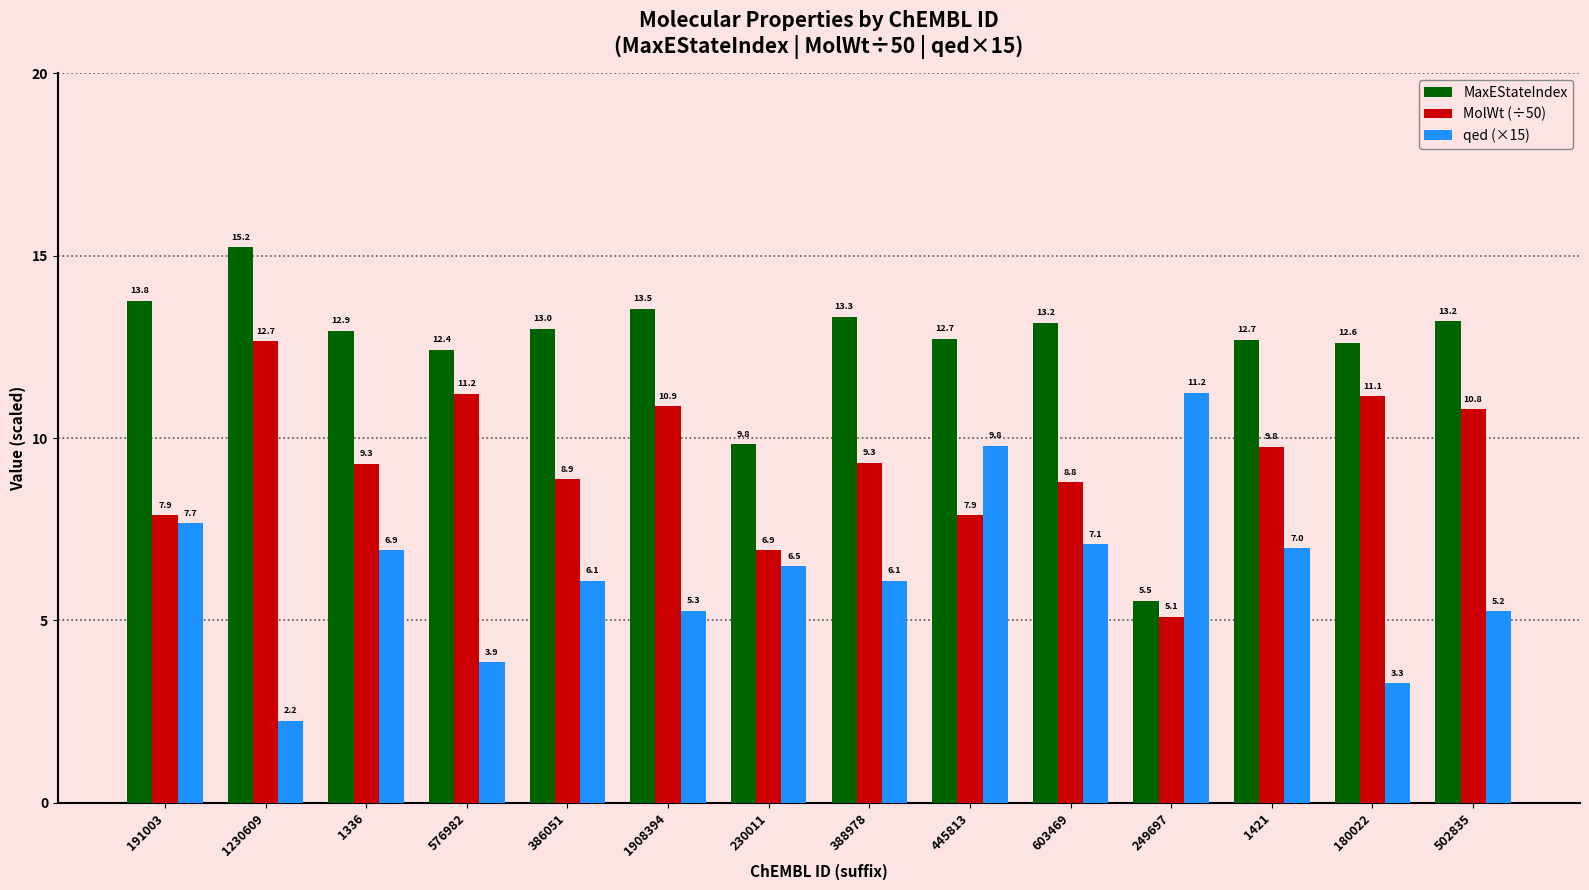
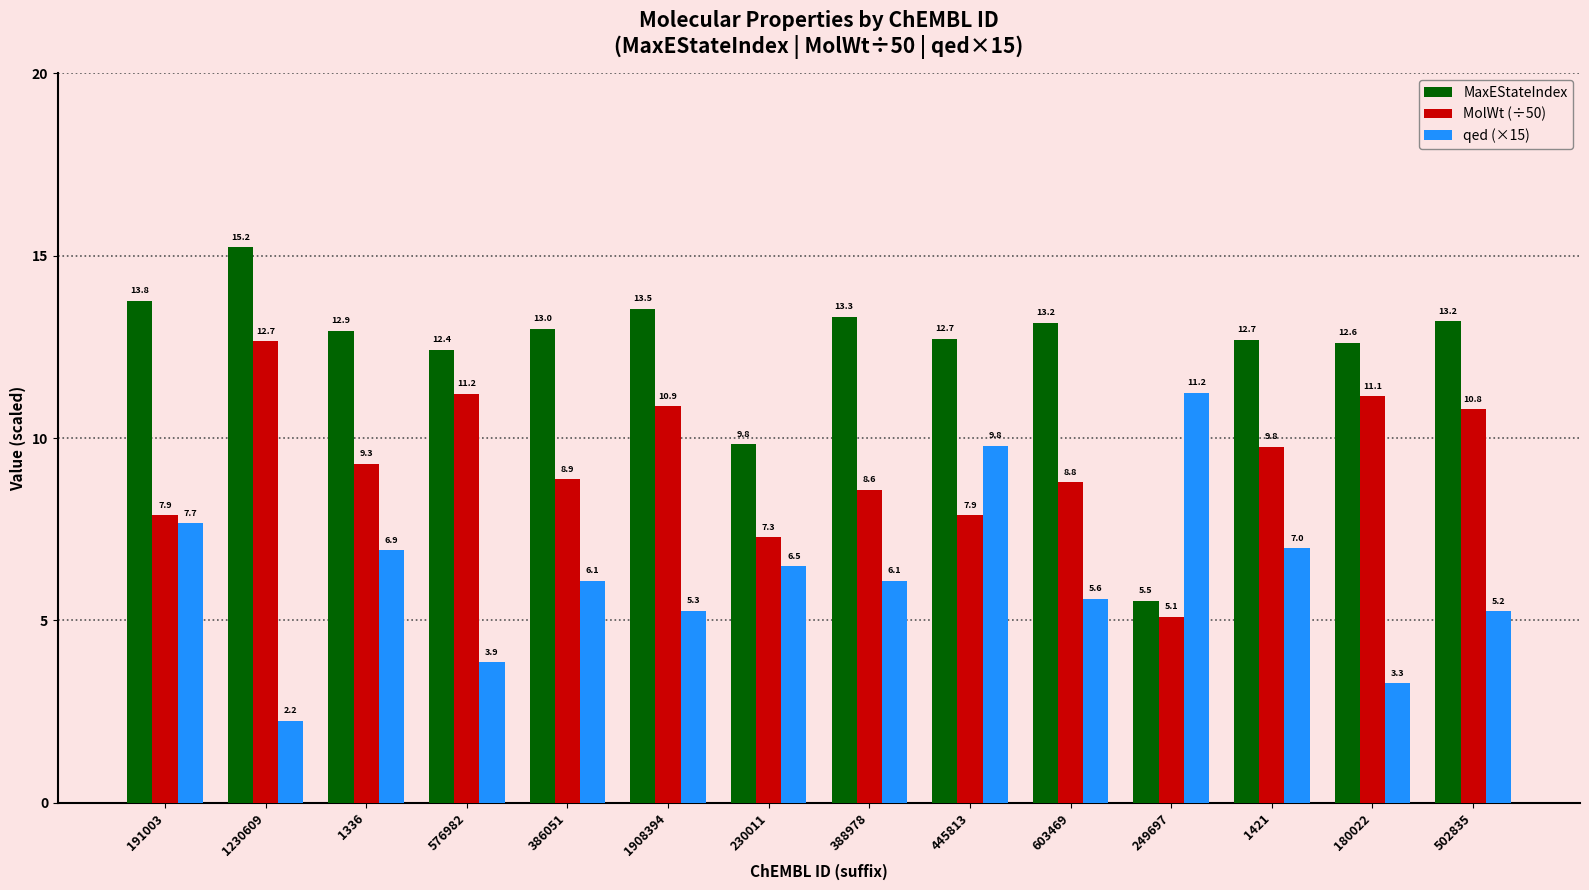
MolWt (÷50), 230011: 6.9 -> 7.3
MolWt (÷50), 388978: 9.3 -> 8.6
qed (×15), 603469: 7.1 -> 5.6
